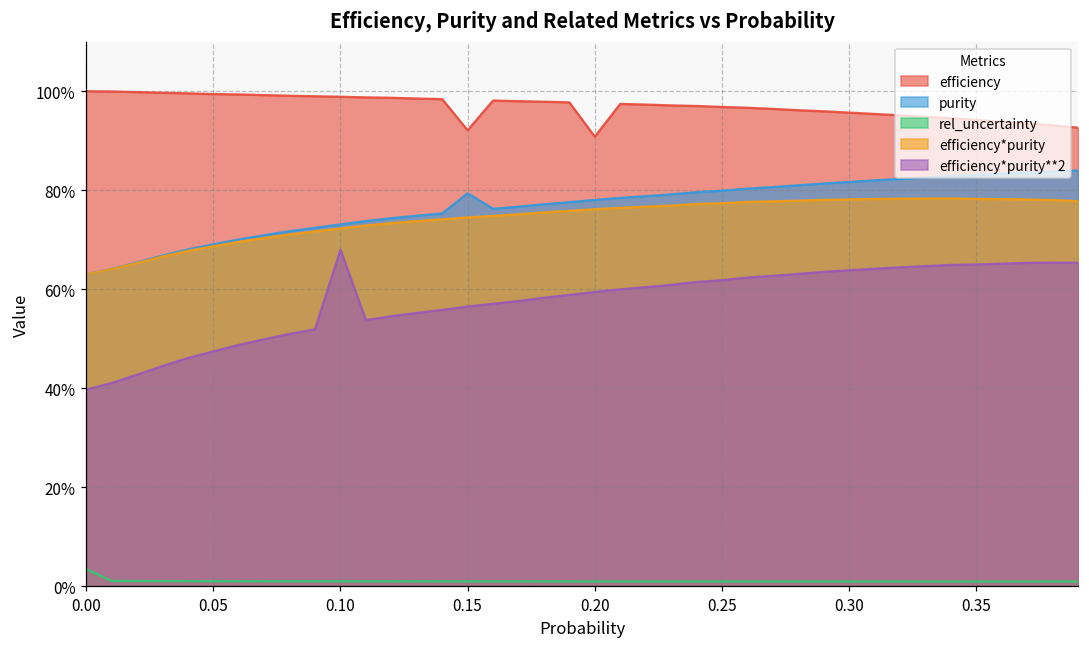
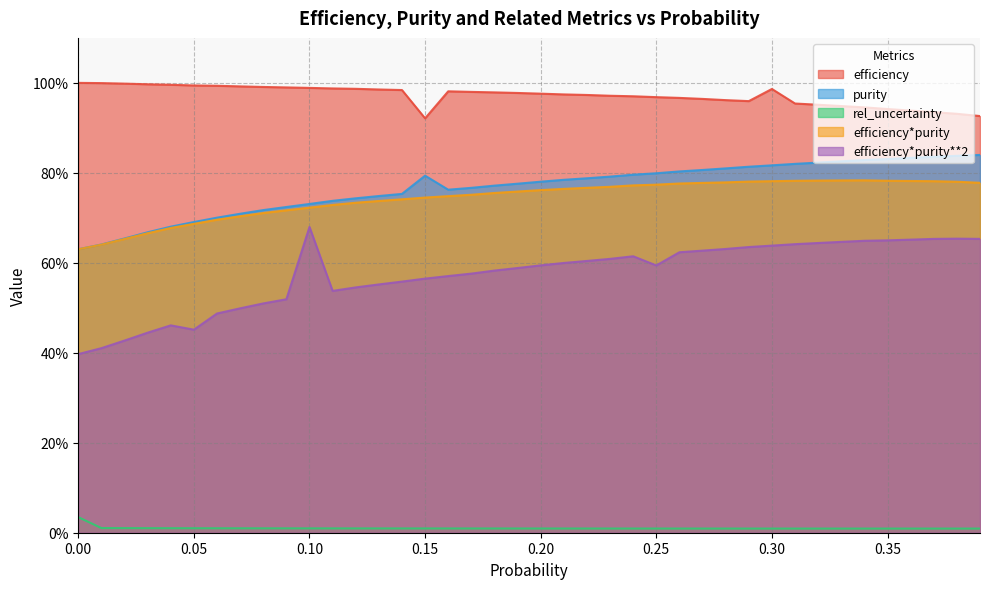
efficiency*purity**2, 0.05: 47% -> 45%
efficiency, 0.20: 91% -> 98%
efficiency*purity**2, 0.25: 62% -> 59%
efficiency, 0.30: 96% -> 99%
